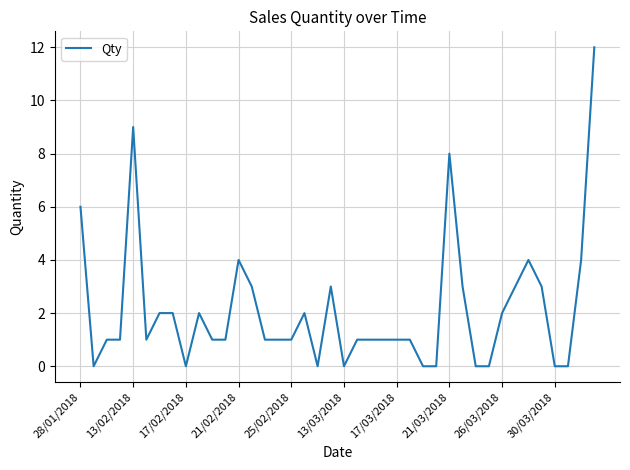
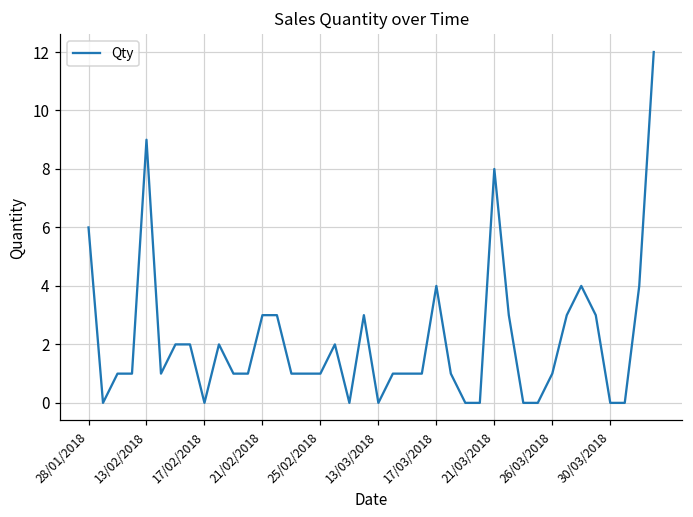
21/02/2018: 4 -> 3
17/03/2018: 1 -> 4
26/03/2018: 2 -> 1
